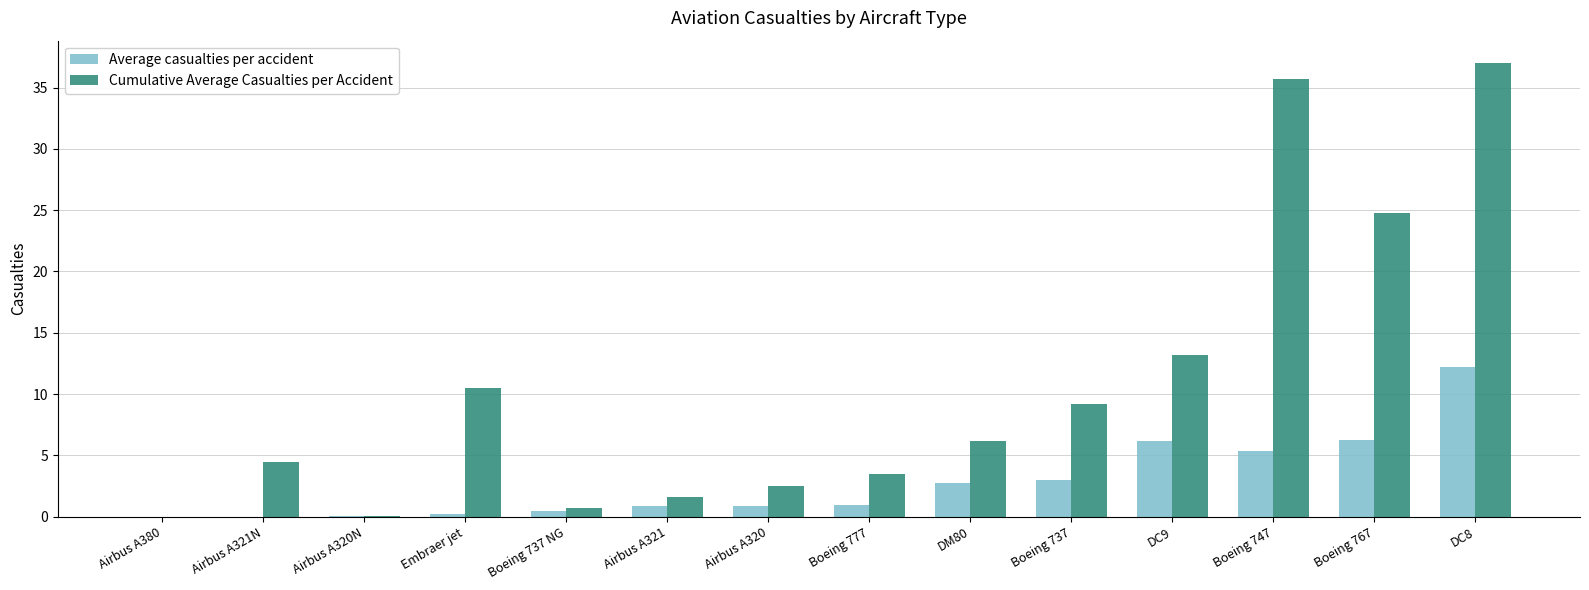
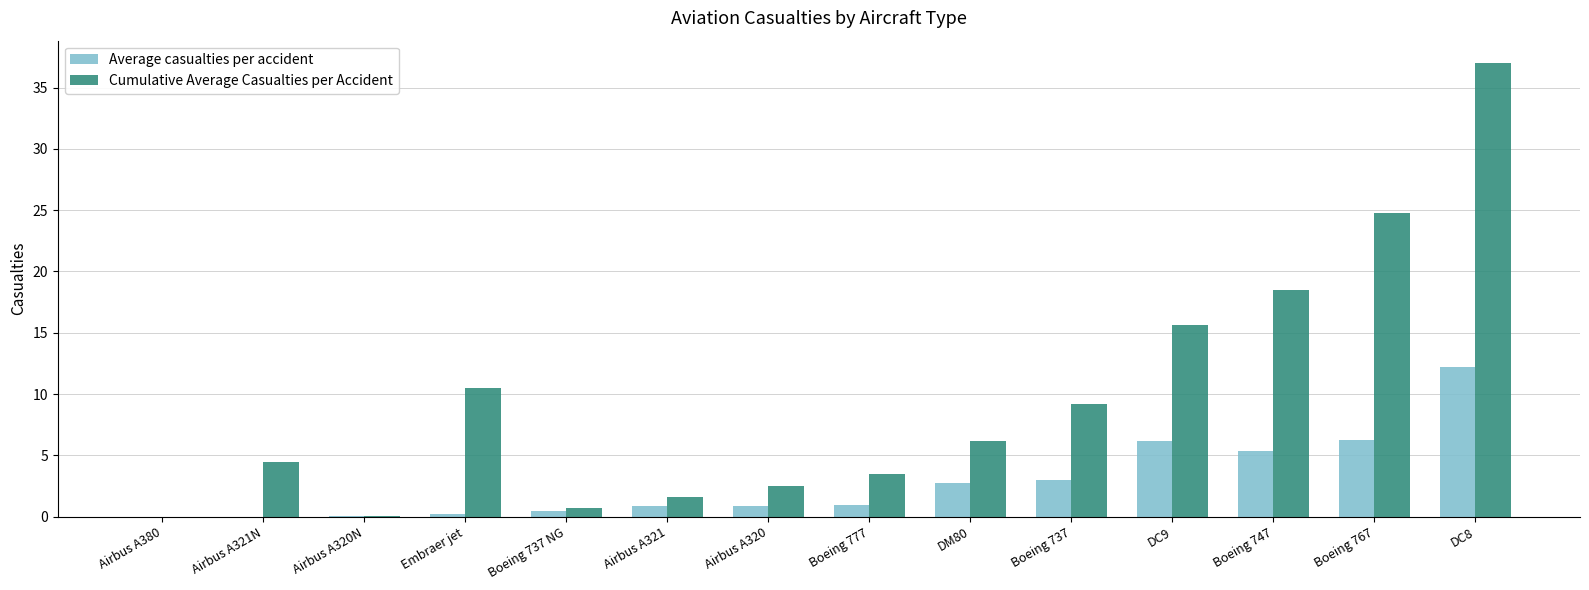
Cumulative Average Casualties per Accident, DC9: 13.2 -> 15.6
Cumulative Average Casualties per Accident, Boeing 747: 35.7 -> 18.5
